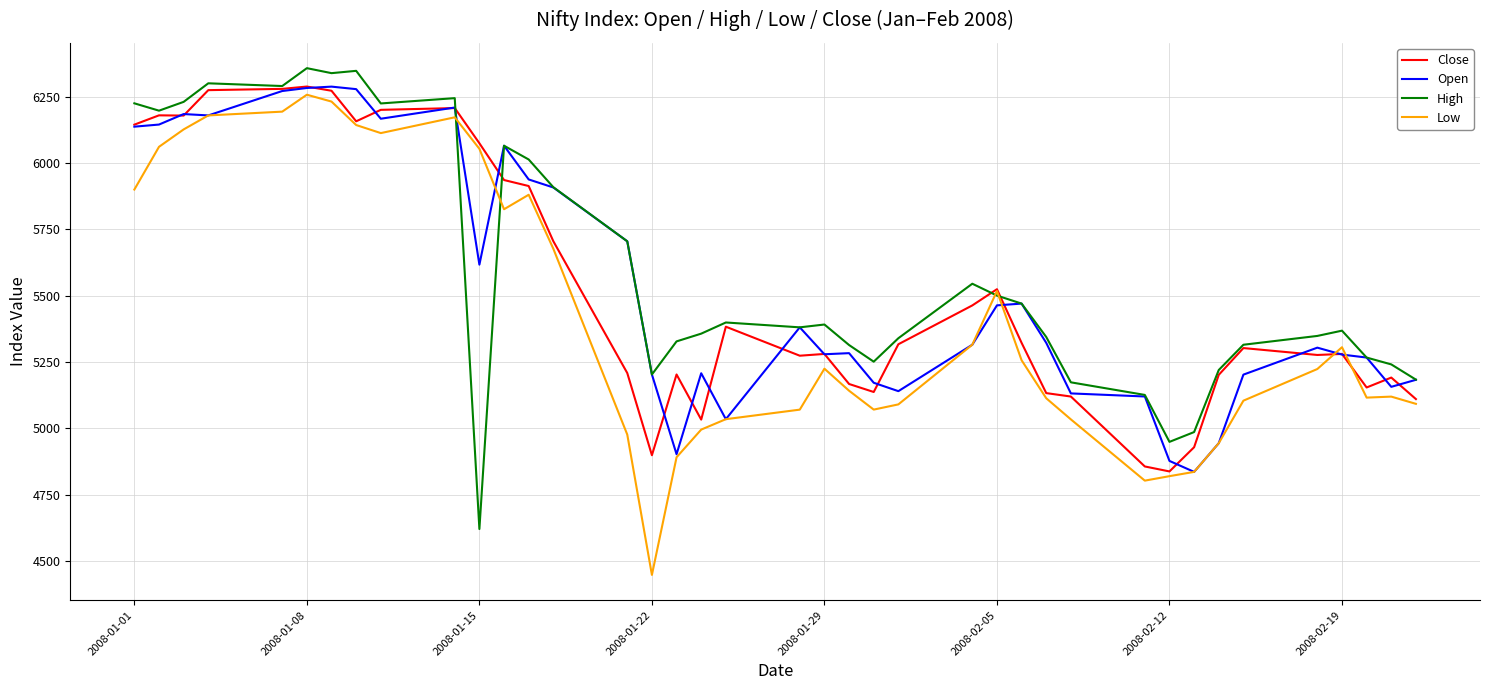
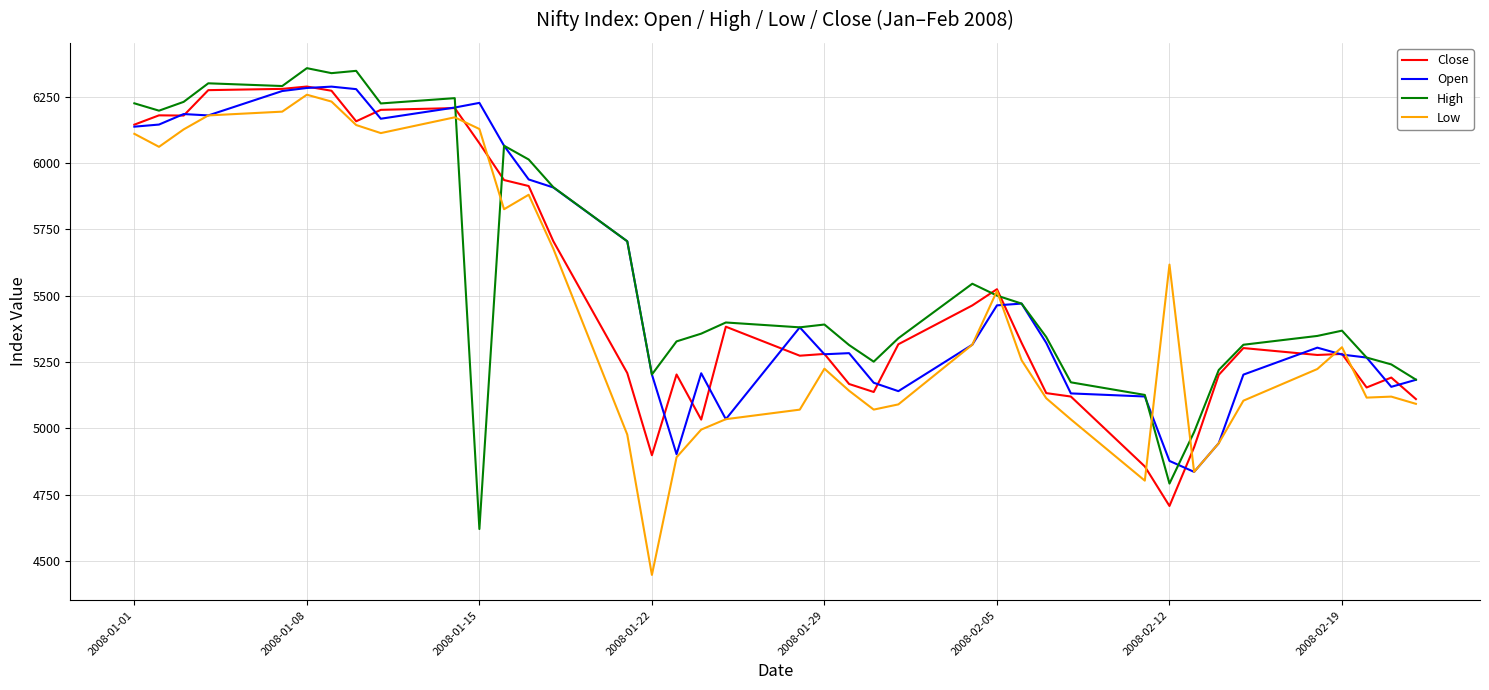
Low, 2008-01-01: 5900 -> 6110
Open, 2008-01-15: 5620 -> 6230
Low, 2008-01-15: 6050 -> 6130
Close, 2008-02-12: 4840 -> 4710
High, 2008-02-12: 4950 -> 4790
Low, 2008-02-12: 4820 -> 5620
